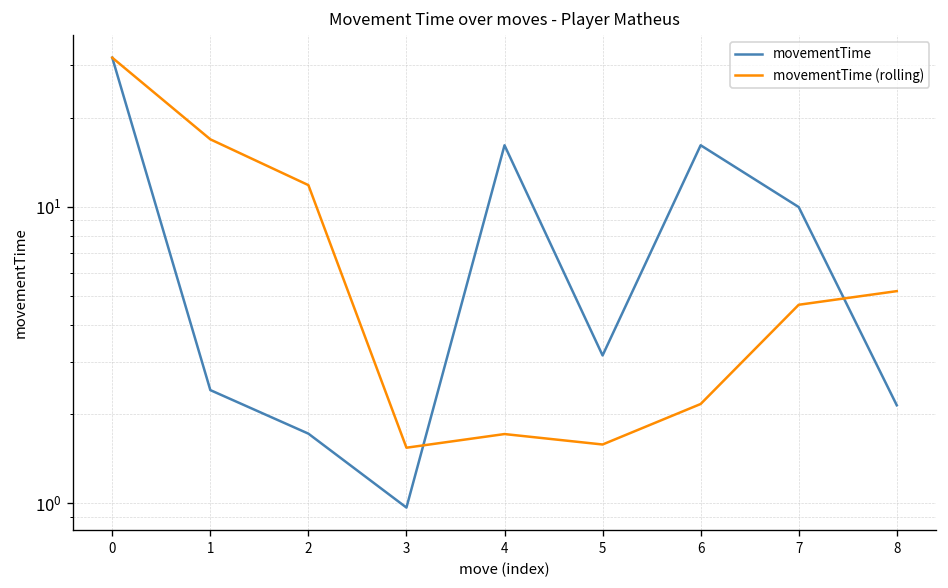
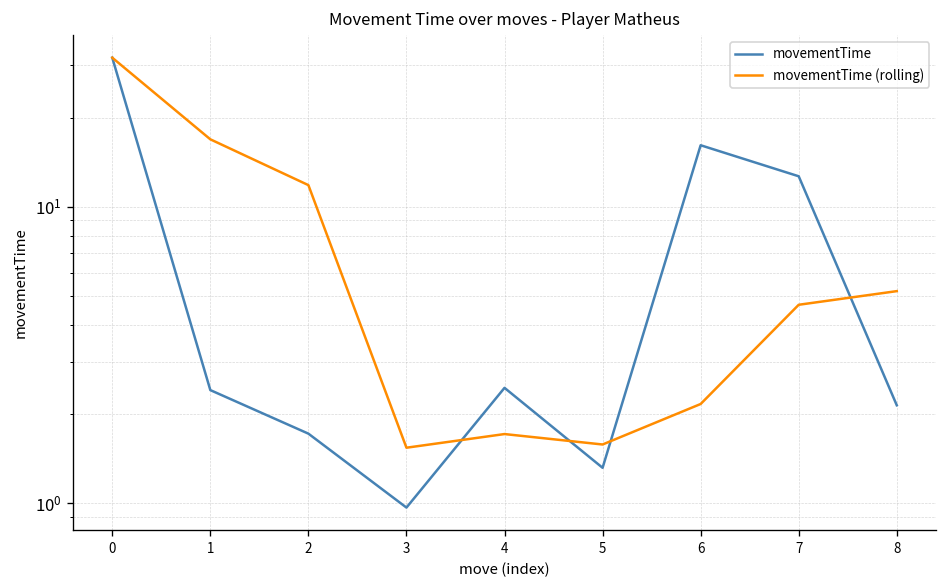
movementTime, 4: 16 -> 2.4
movementTime, 5: 3.2 -> 1.3
movementTime, 7: 10.0 -> 13
